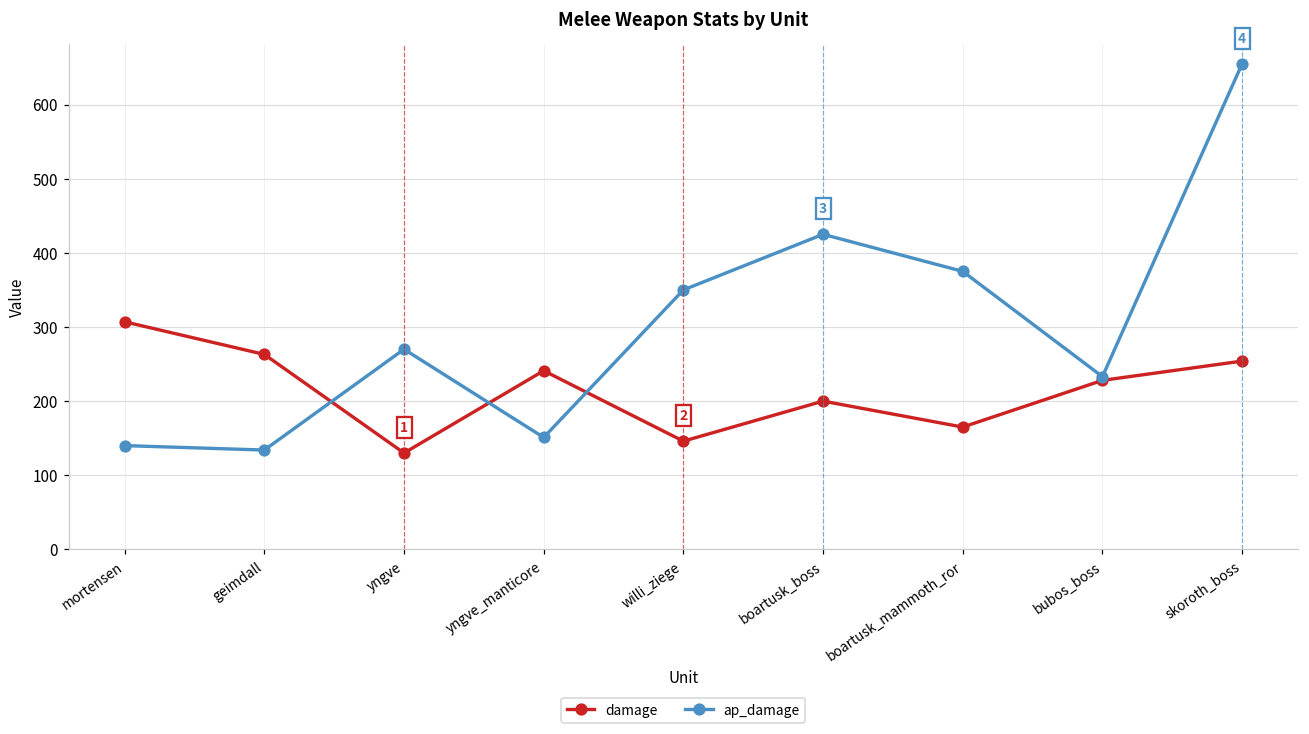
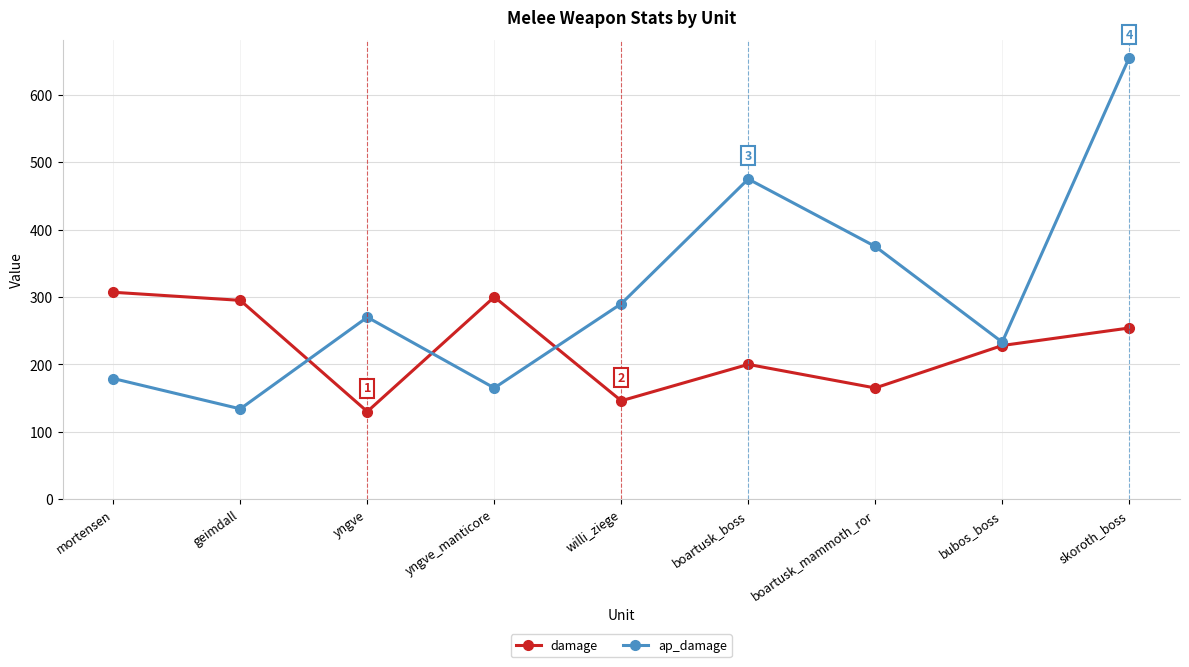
ap_damage, mortensen: 140 -> 180
damage, geimdall: 260 -> 300
damage, yngve_manticore: 240 -> 300
ap_damage, yngve_manticore: 150 -> 170
ap_damage, willi_ziege: 350 -> 290
ap_damage, boartusk_boss: 430 -> 480
